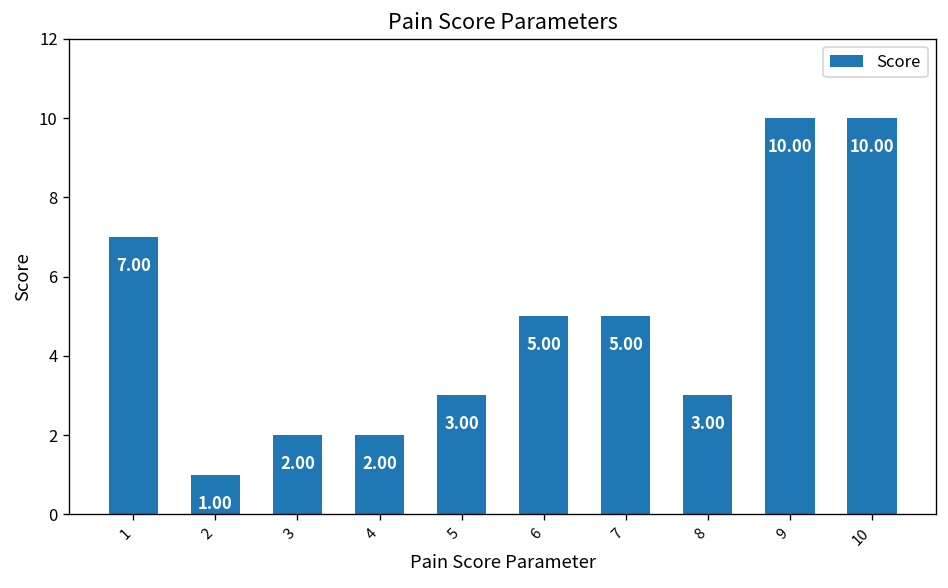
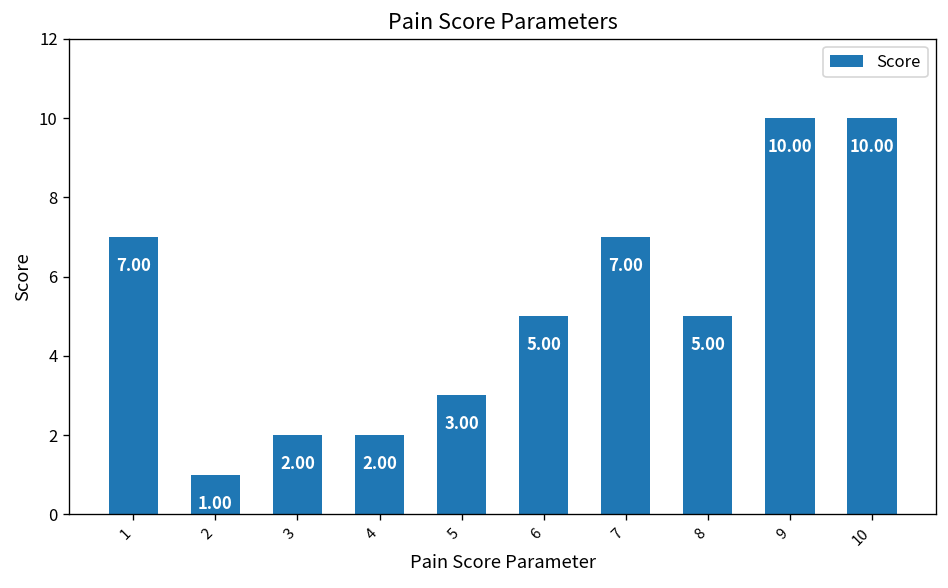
7: 5.00 -> 7.00
8: 3.00 -> 5.00
